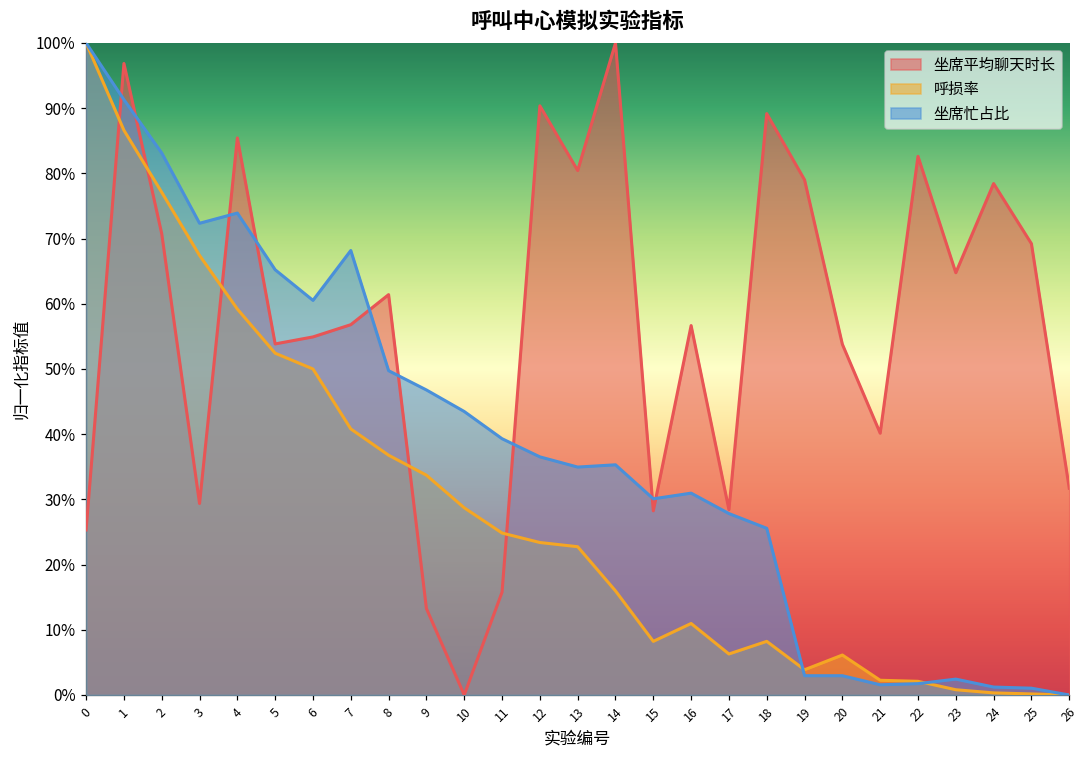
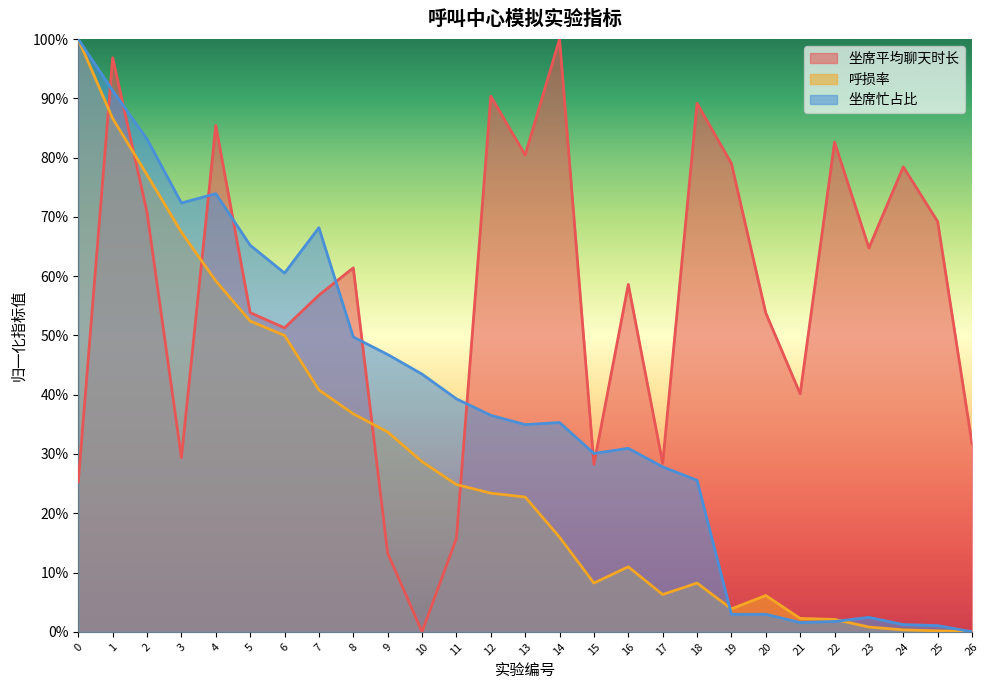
坐席平均聊天时长, 6: 55% -> 51%
坐席平均聊天时长, 16: 57% -> 59%
